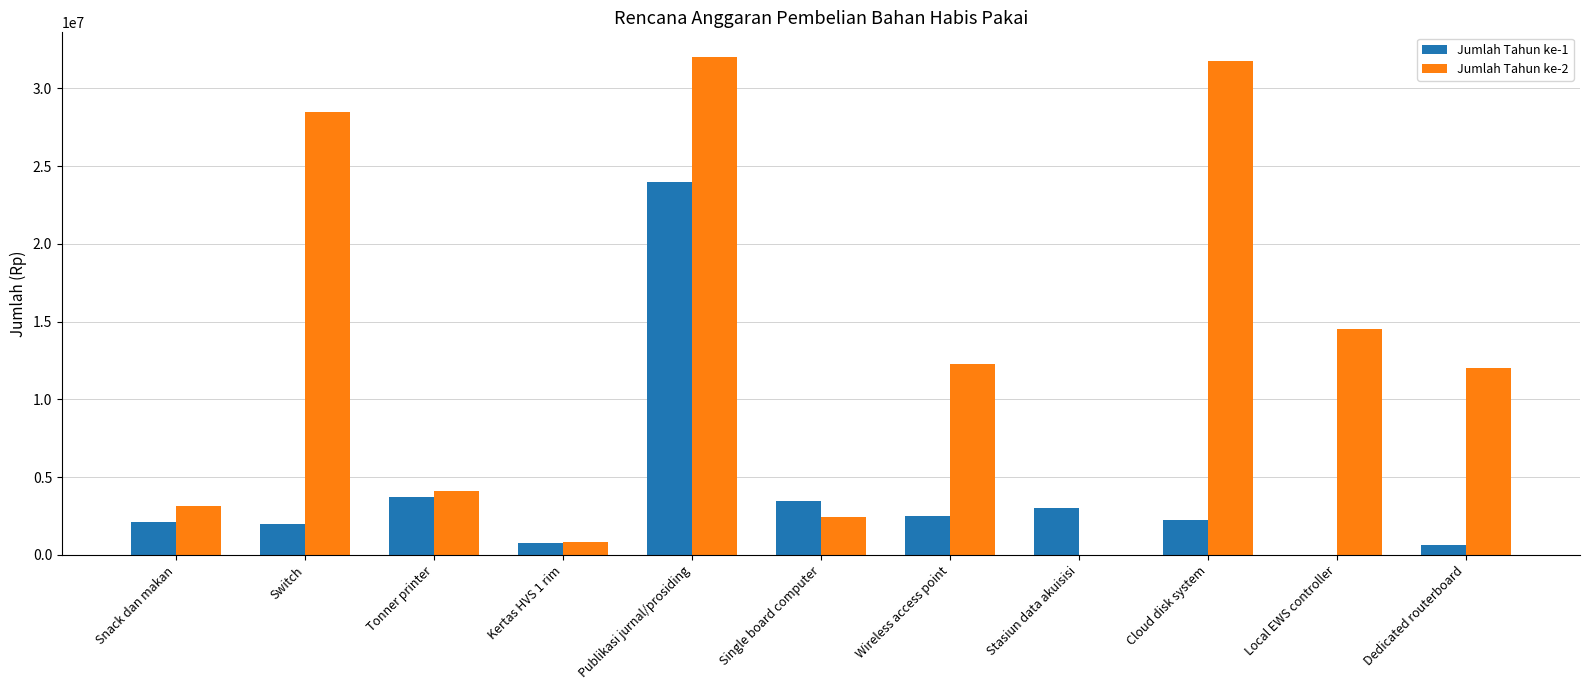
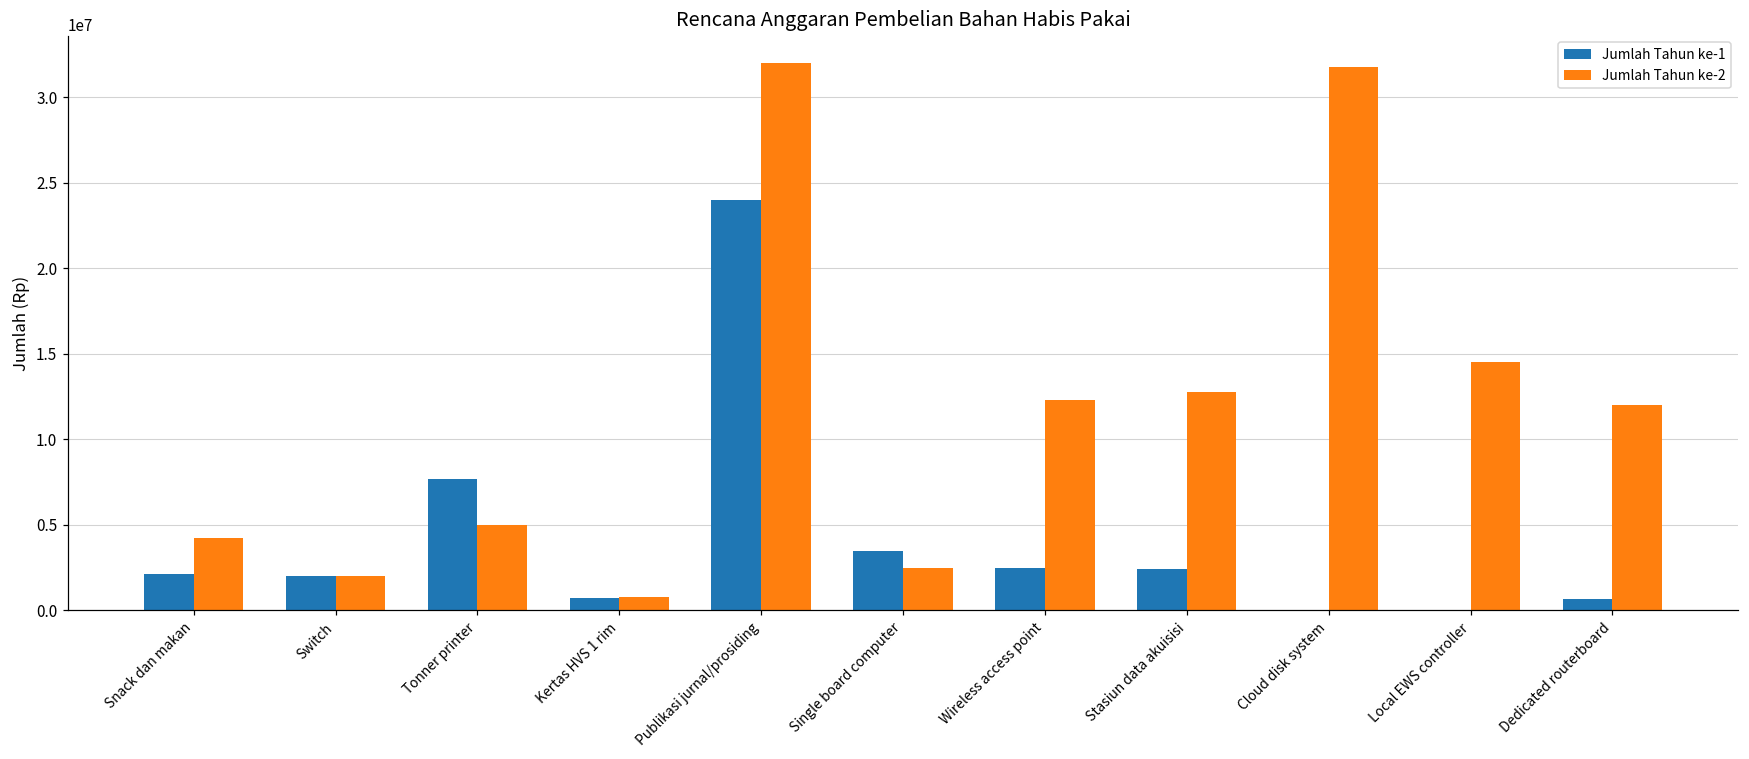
Jumlah Tahun ke-2, Snack dan makan: 3100000 -> 4200000
Jumlah Tahun ke-2, Switch: 28500000 -> 2000000
Jumlah Tahun ke-1, Tonner printer: 3800000 -> 7700000
Jumlah Tahun ke-2, Tonner printer: 4100000 -> 5000000
Jumlah Tahun ke-1, Stasiun data akuisisi: 3000000 -> 2400000
Jumlah Tahun ke-2, Stasiun data akuisisi: 0 -> 12800000
Jumlah Tahun ke-1, Cloud disk system: 2200000 -> 0
